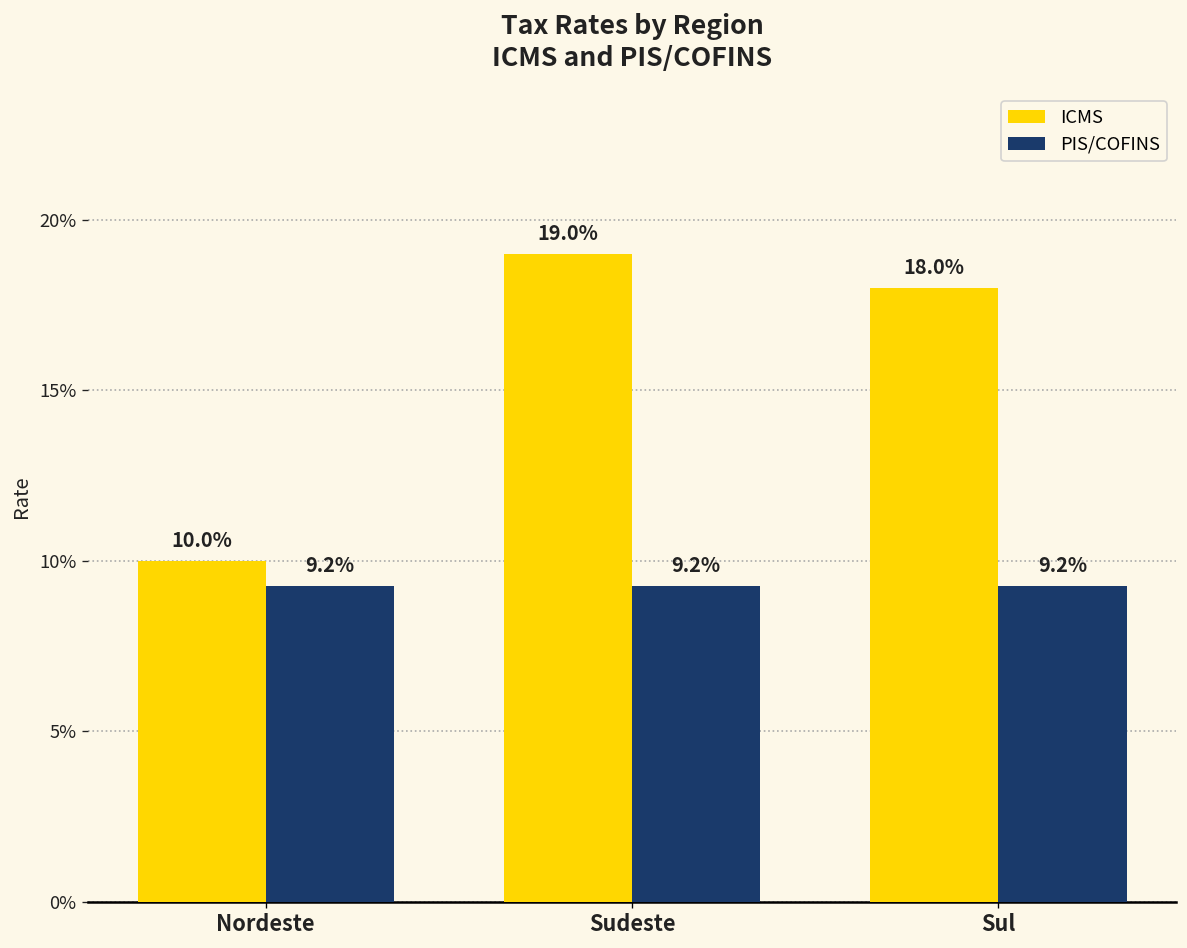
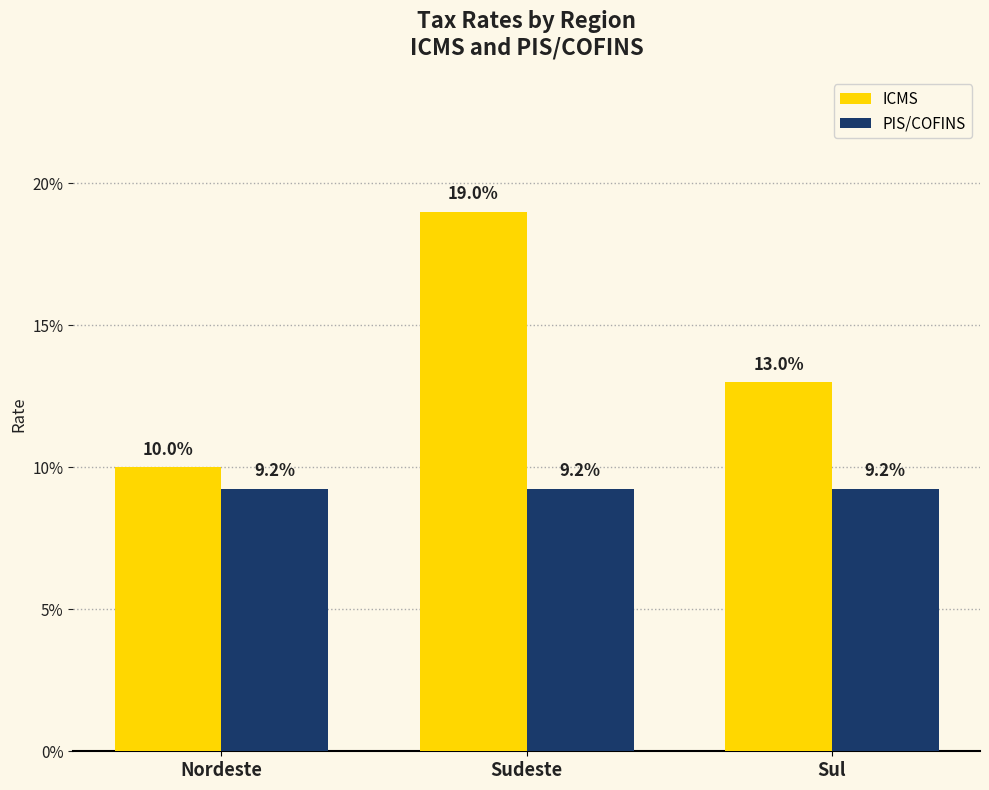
ICMS, Sul: 18.0% -> 13.0%
